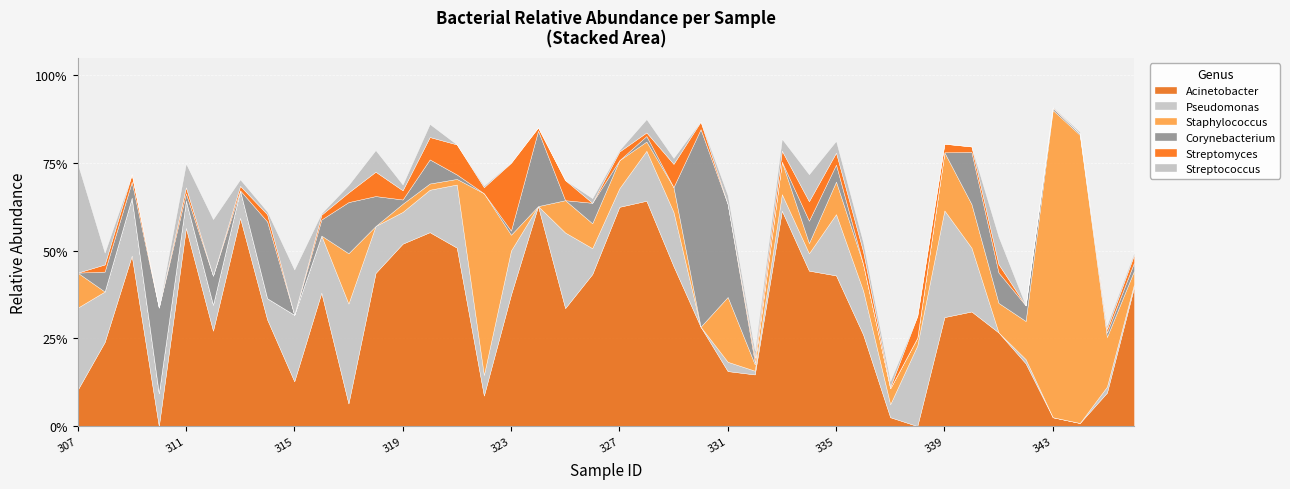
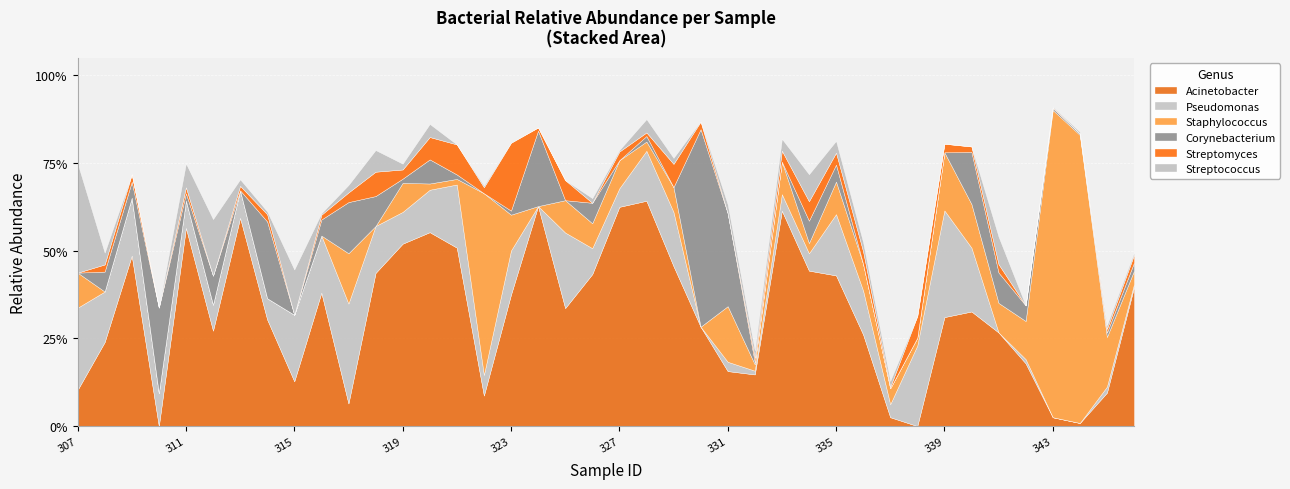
Staphylococcus, 319: 2% -> 8%
Staphylococcus, 323: 5% -> 10%
Staphylococcus, 331: 18% -> 16%
